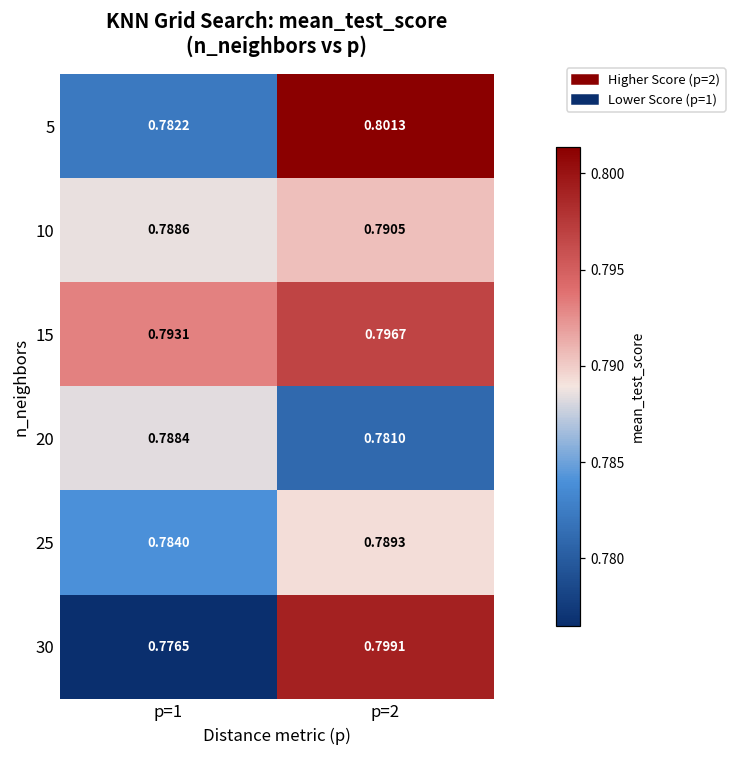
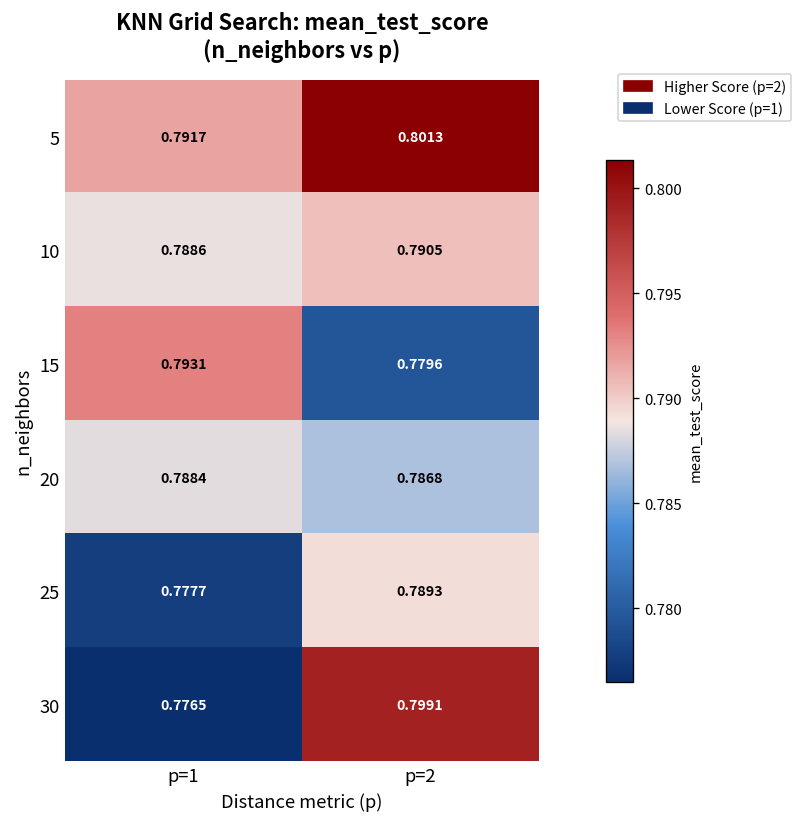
5, p=1: 0.7822 -> 0.7917
15, p=2: 0.7967 -> 0.7796
20, p=2: 0.7810 -> 0.7868
25, p=1: 0.7840 -> 0.7777
